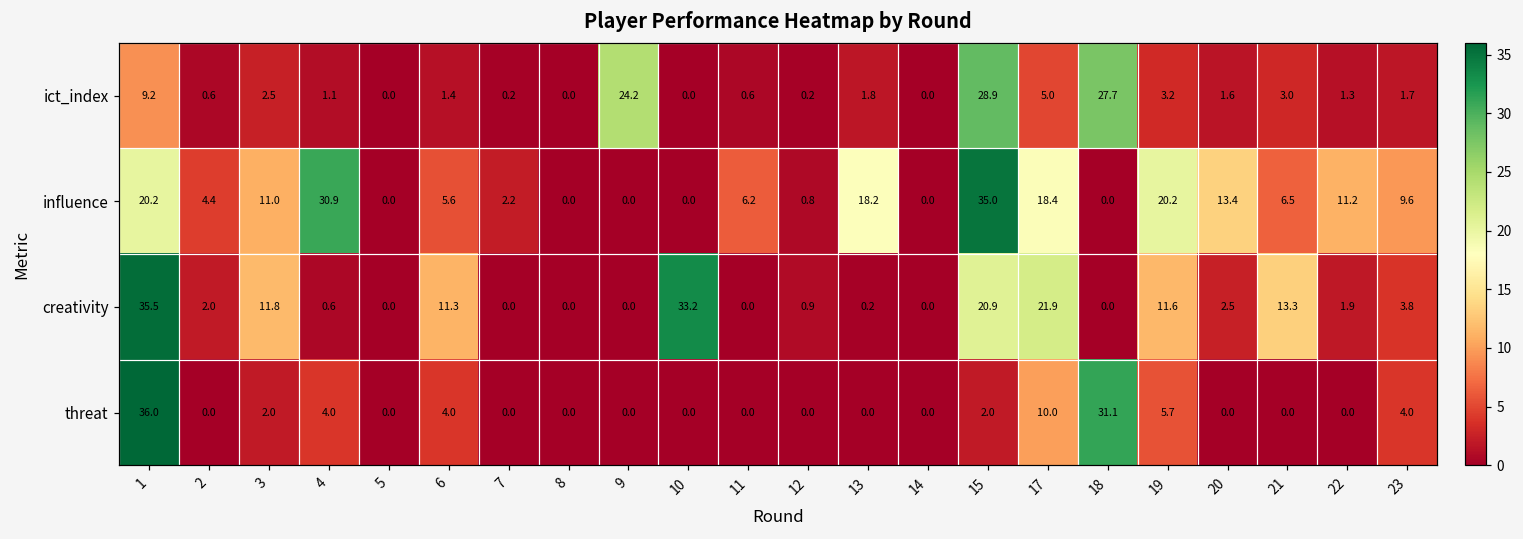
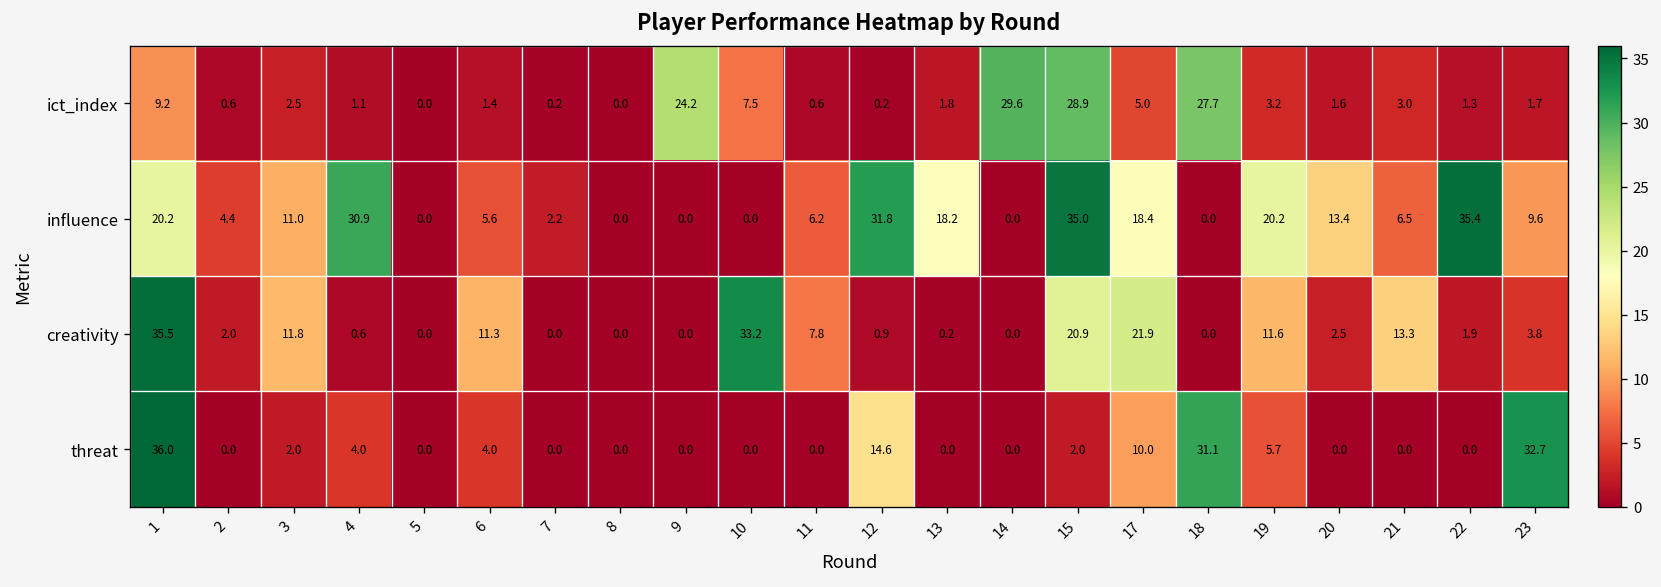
ict_index, 10: 0.0 -> 7.5
ict_index, 14: 0.0 -> 29.6
influence, 12: 0.8 -> 31.8
influence, 22: 11.2 -> 35.4
creativity, 11: 0.0 -> 7.8
threat, 12: 0.0 -> 14.6
threat, 23: 4.0 -> 32.7
